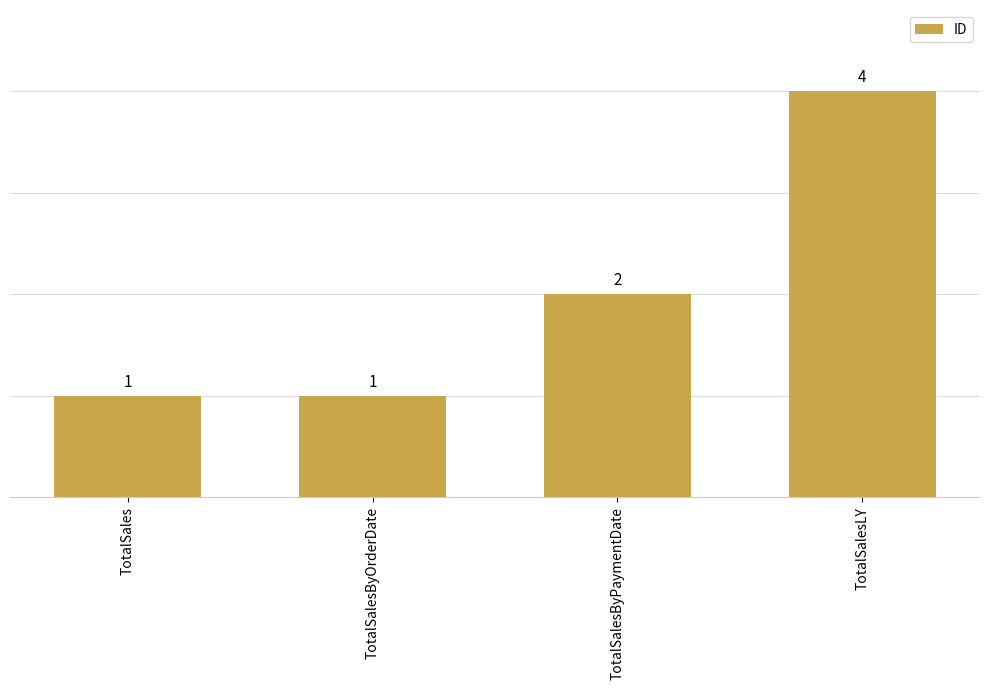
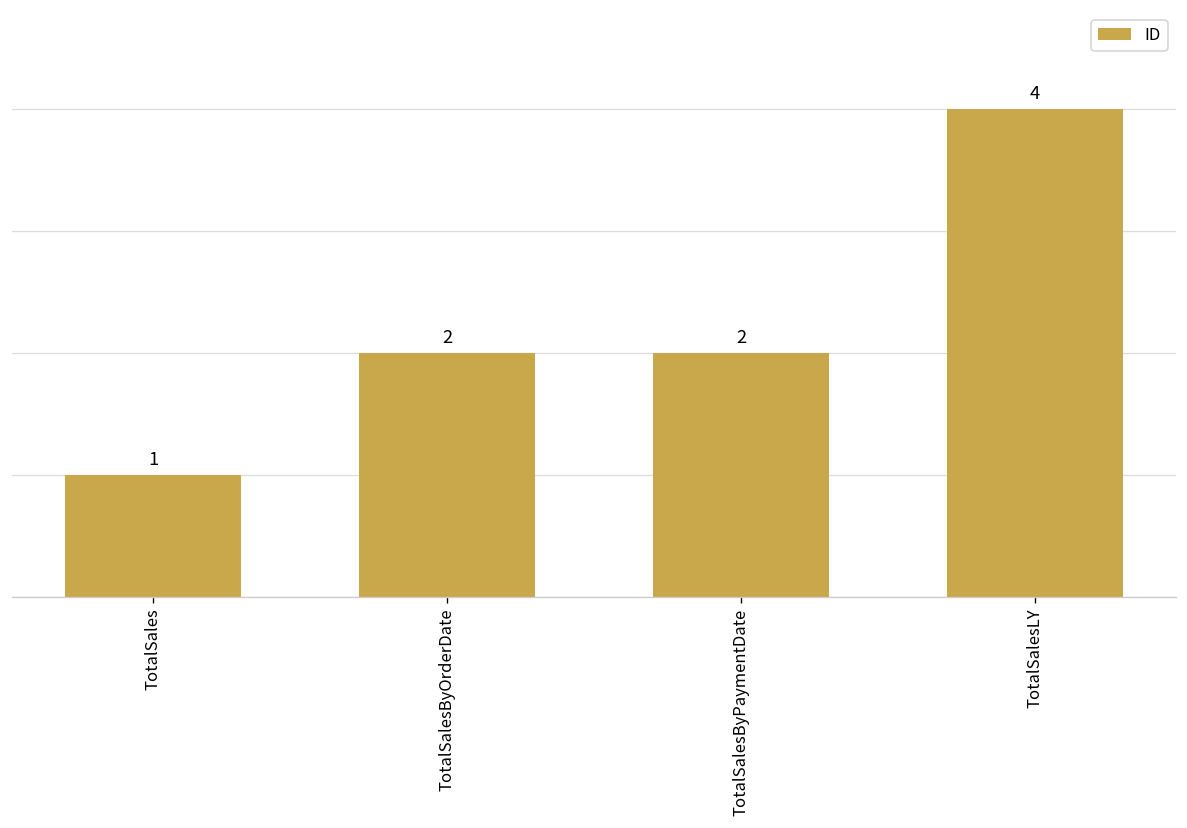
TotalSalesByOrderDate: 1 -> 2
